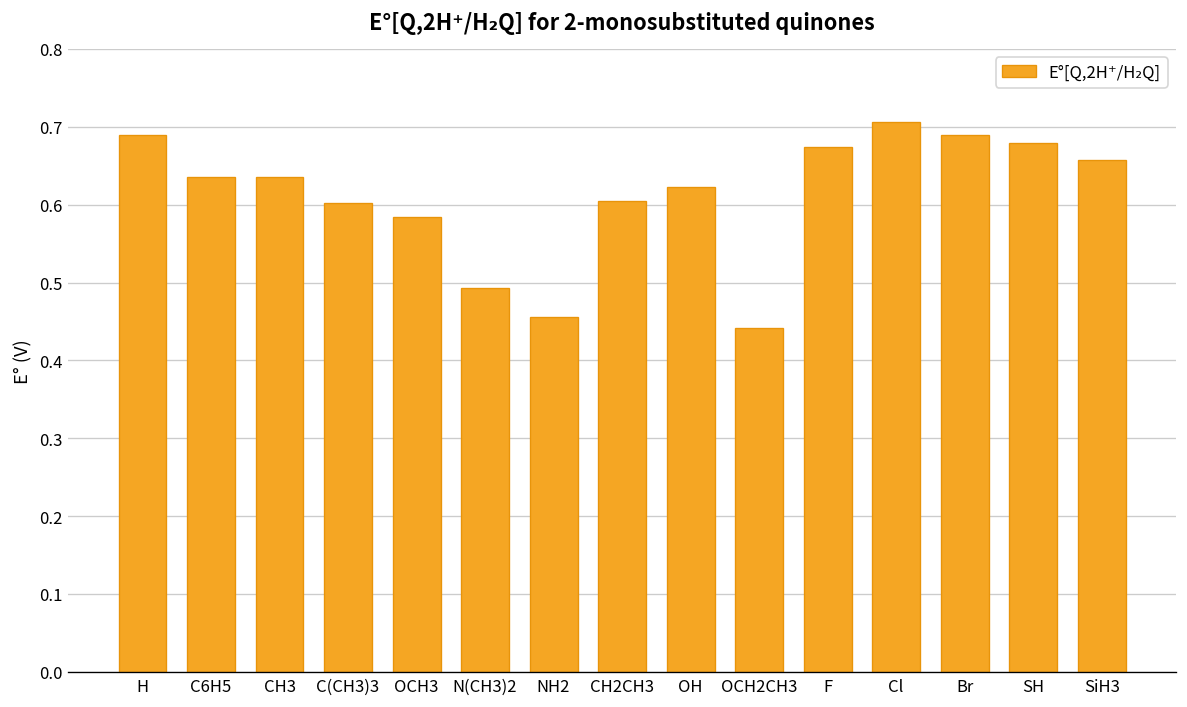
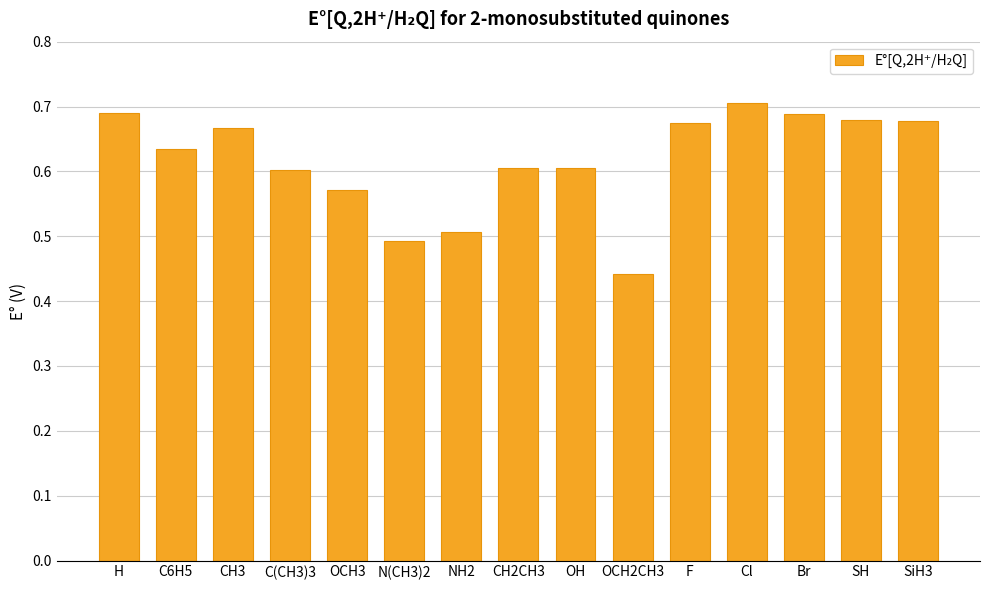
CH3: 0.64 -> 0.67
OCH3: 0.58 -> 0.57
NH2: 0.46 -> 0.51
OH: 0.62 -> 0.61
SiH3: 0.66 -> 0.68
